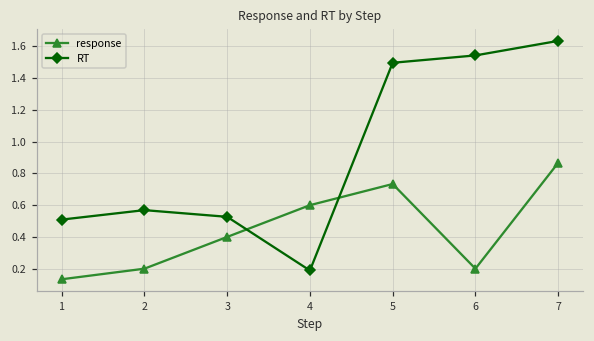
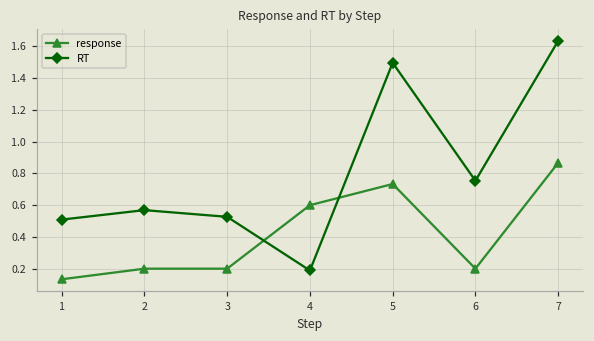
response, 3: 0.4 -> 0.2
RT, 6: 1.54 -> 0.75
